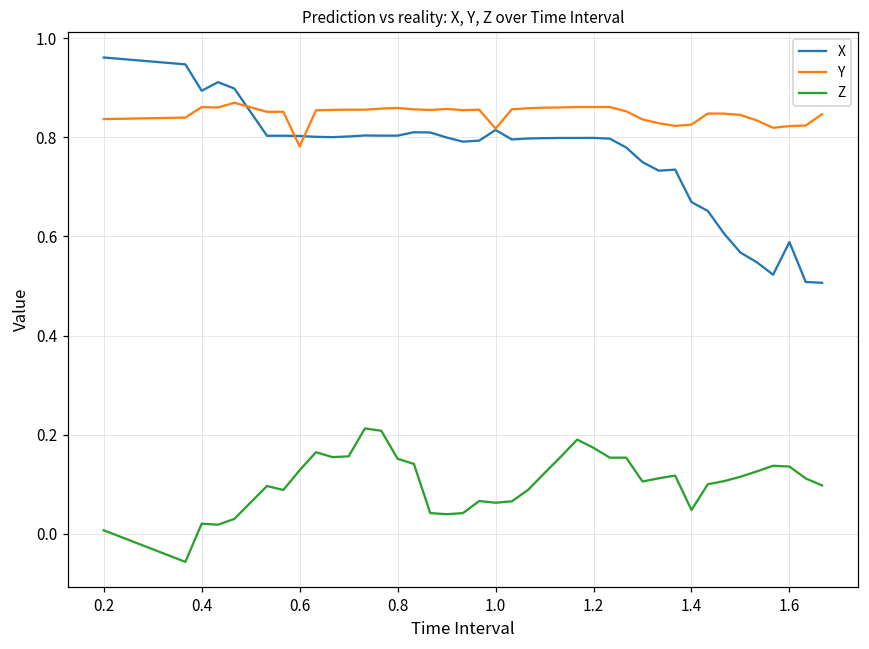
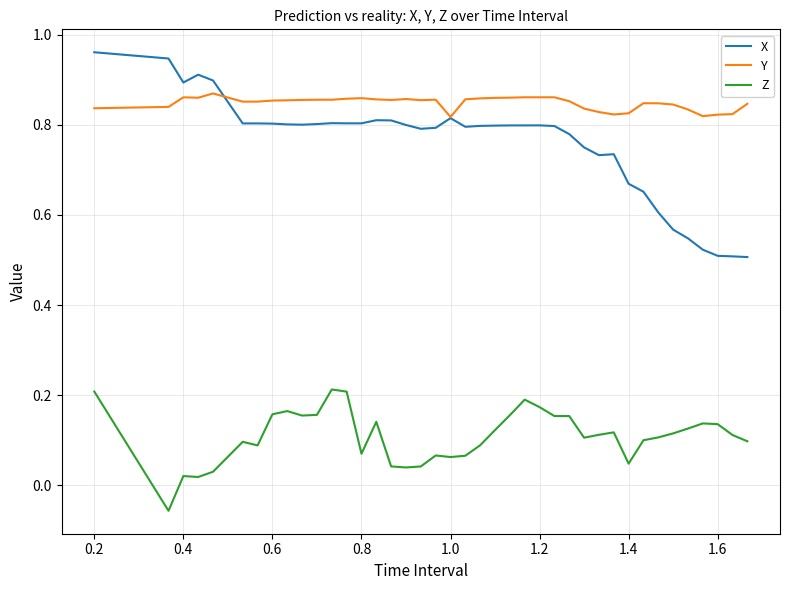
Z, 0.2: 0.01 -> 0.21
Y, 0.6: 0.78 -> 0.85
Z, 0.6: 0.13 -> 0.16
Z, 0.8: 0.15 -> 0.07
X, 1.6: 0.59 -> 0.51
